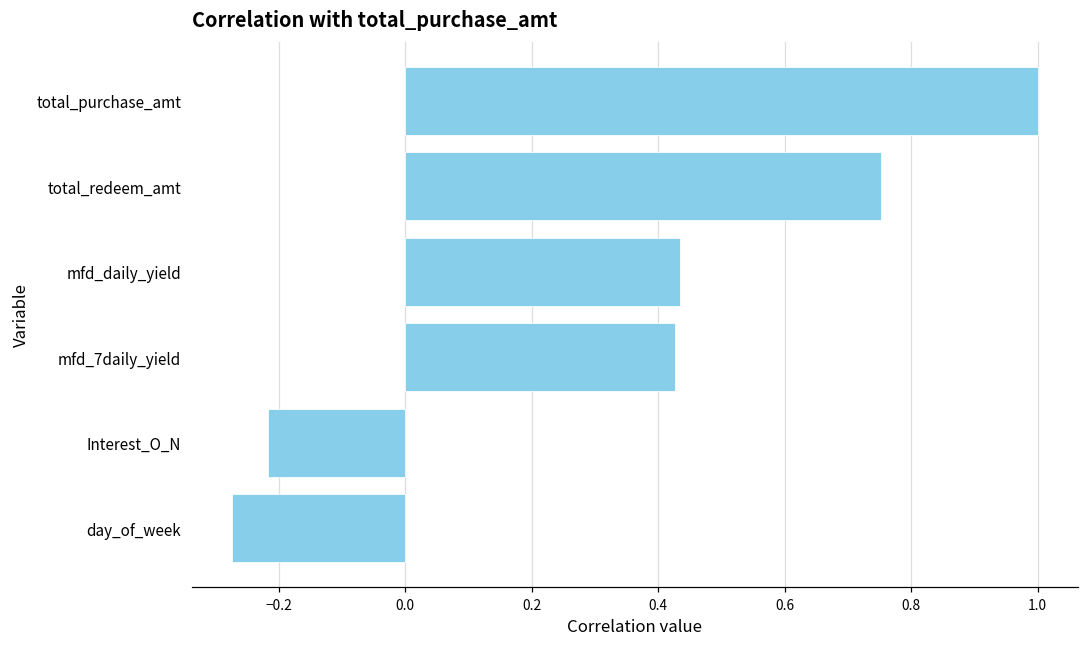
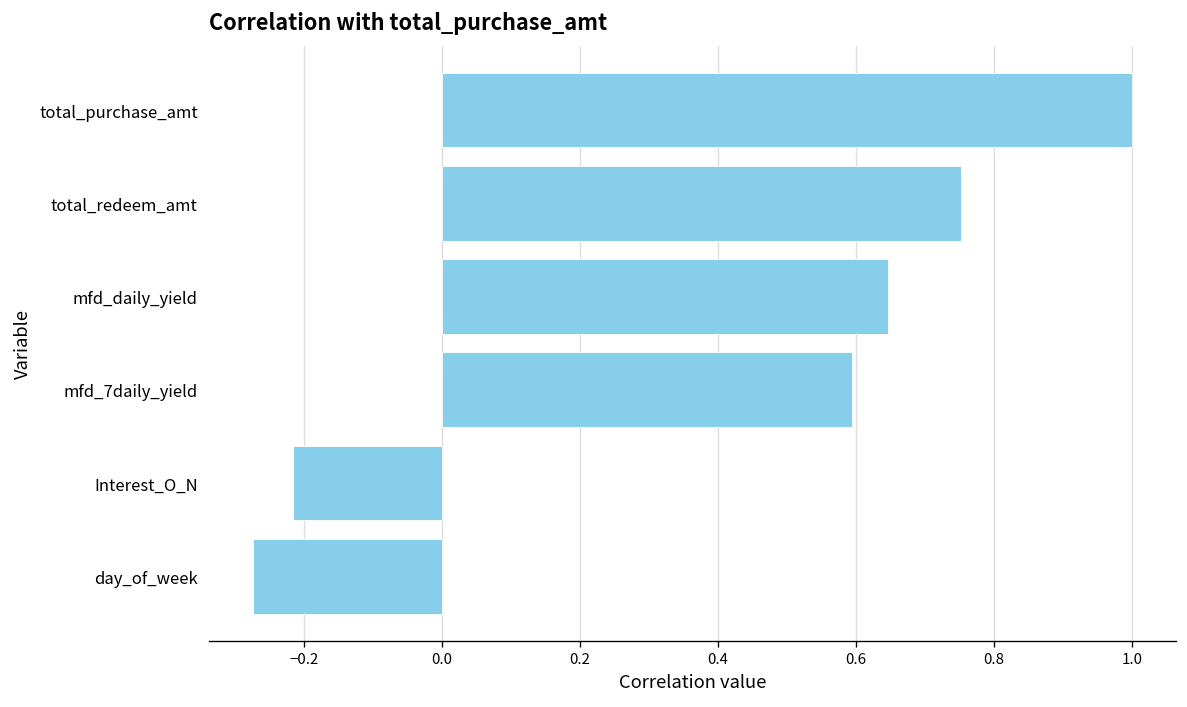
mfd_daily_yield: 0.44 -> 0.65
mfd_7daily_yield: 0.43 -> 0.59
